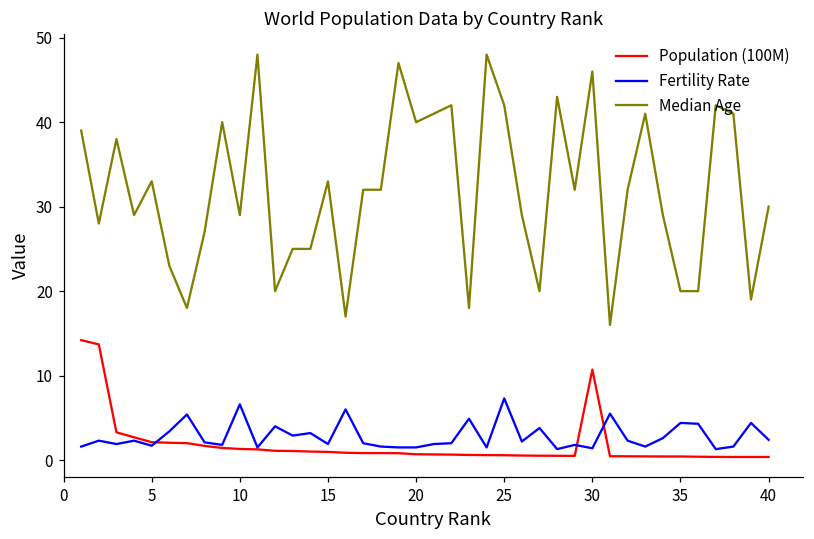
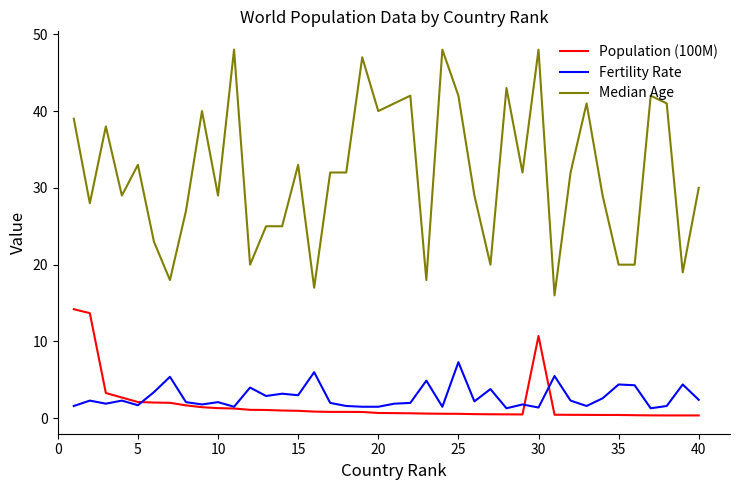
Fertility Rate, 10: 7 -> 2
Fertility Rate, 15: 2 -> 3
Median Age, 30: 46 -> 48
